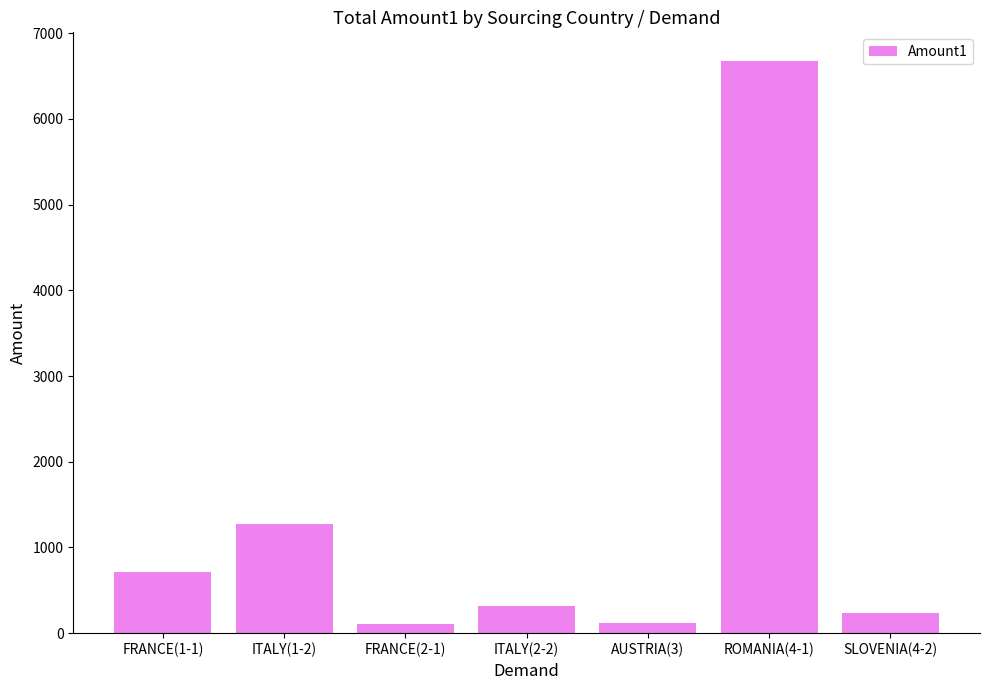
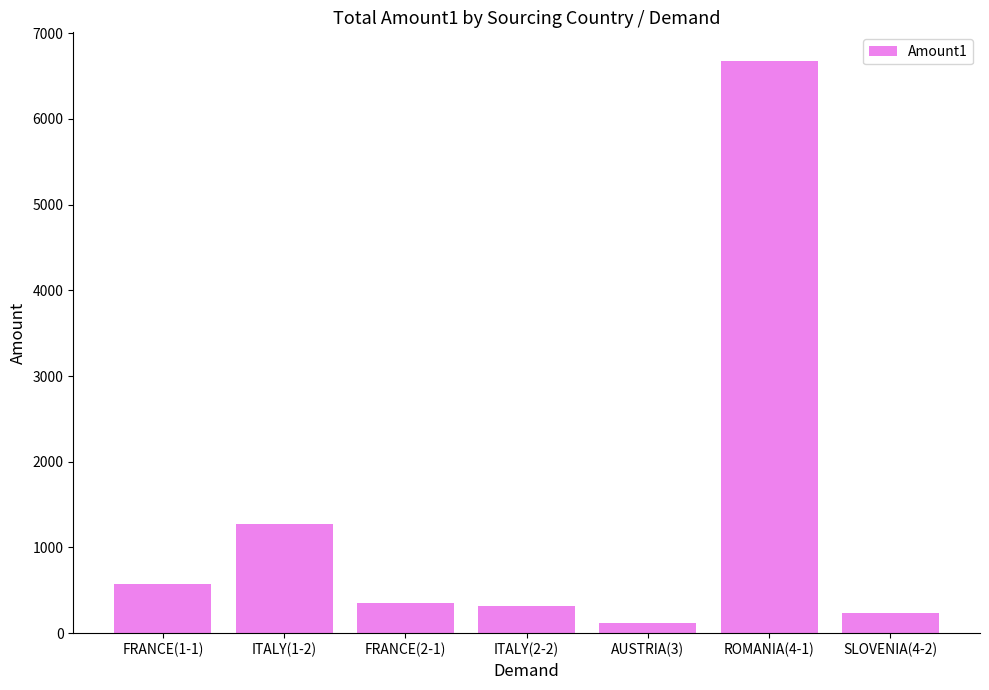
FRANCE(1-1): 700 -> 600
FRANCE(2-1): 100 -> 400
